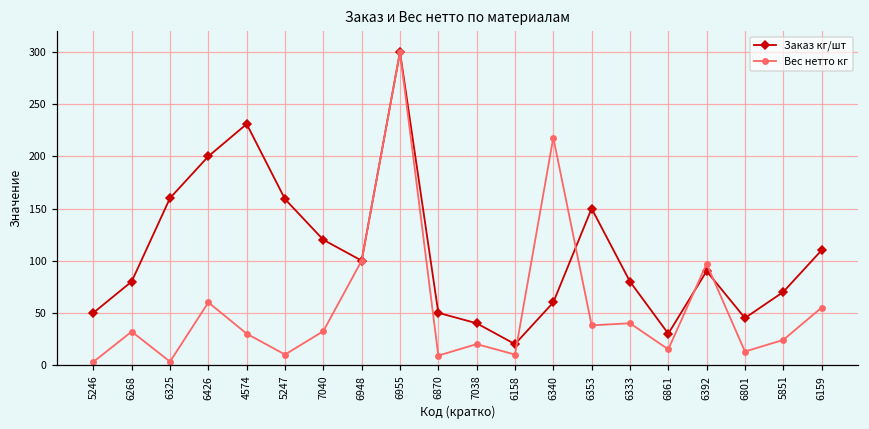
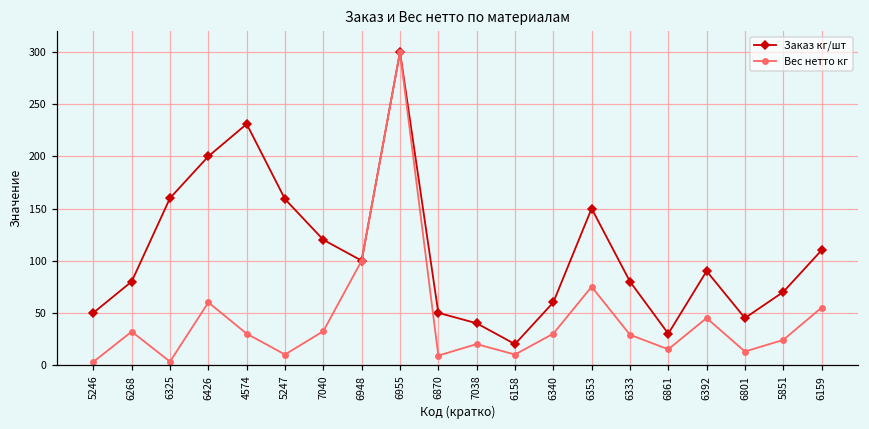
Вес нетто кг, 6340: 220 -> 30
Вес нетто кг, 6353: 40 -> 80
Вес нетто кг, 6333: 40 -> 30
Вес нетто кг, 6392: 100 -> 50
